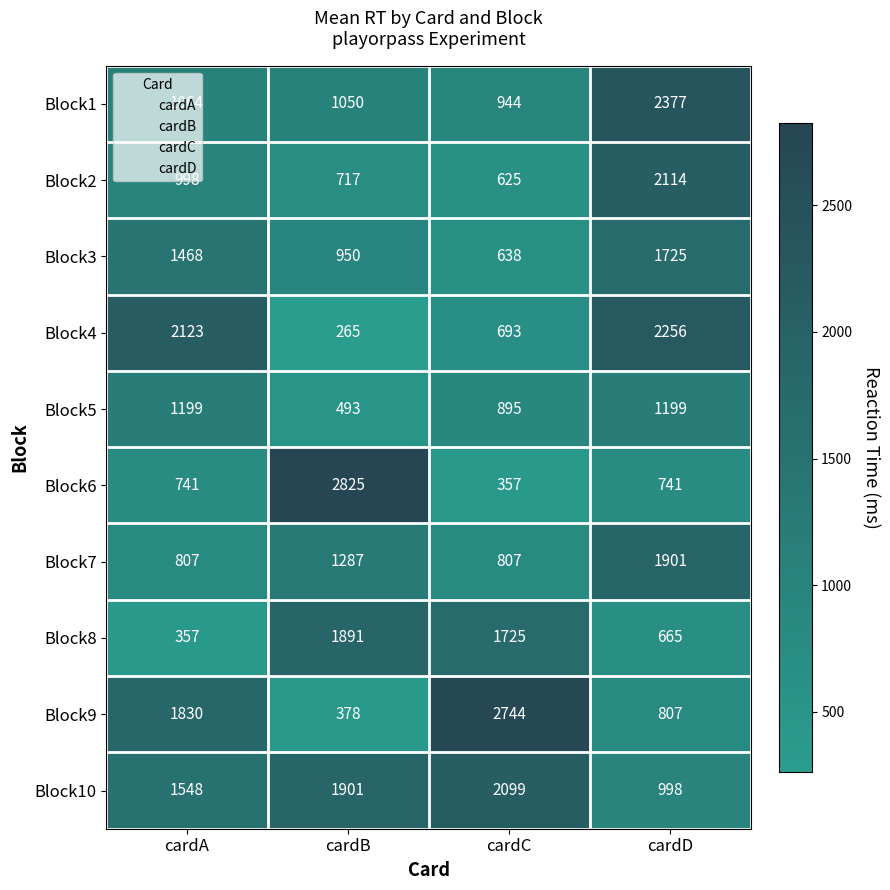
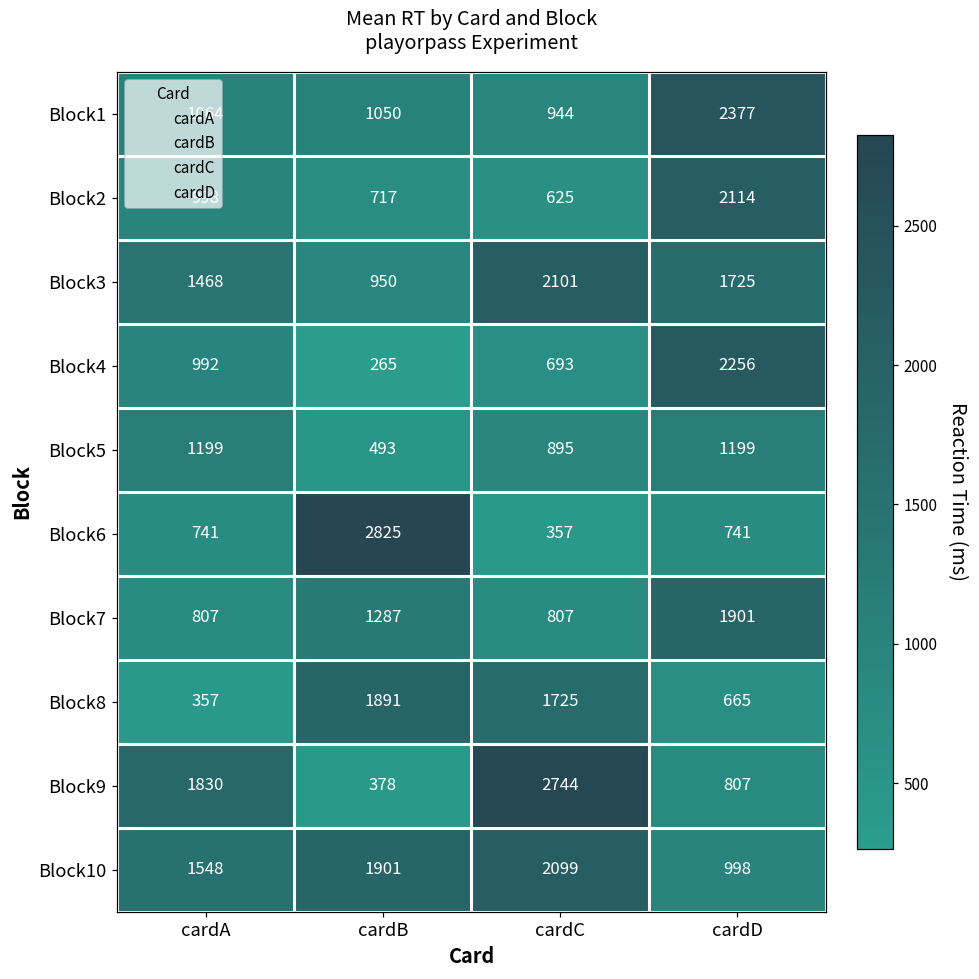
Block3, cardC: 638 -> 2101
Block4, cardA: 2123 -> 992
